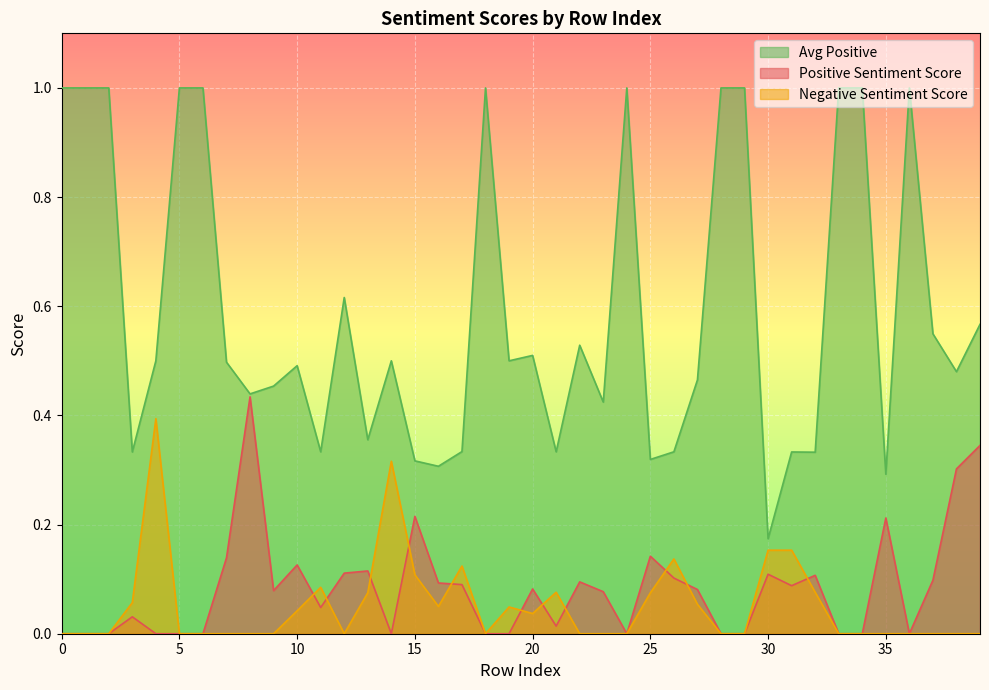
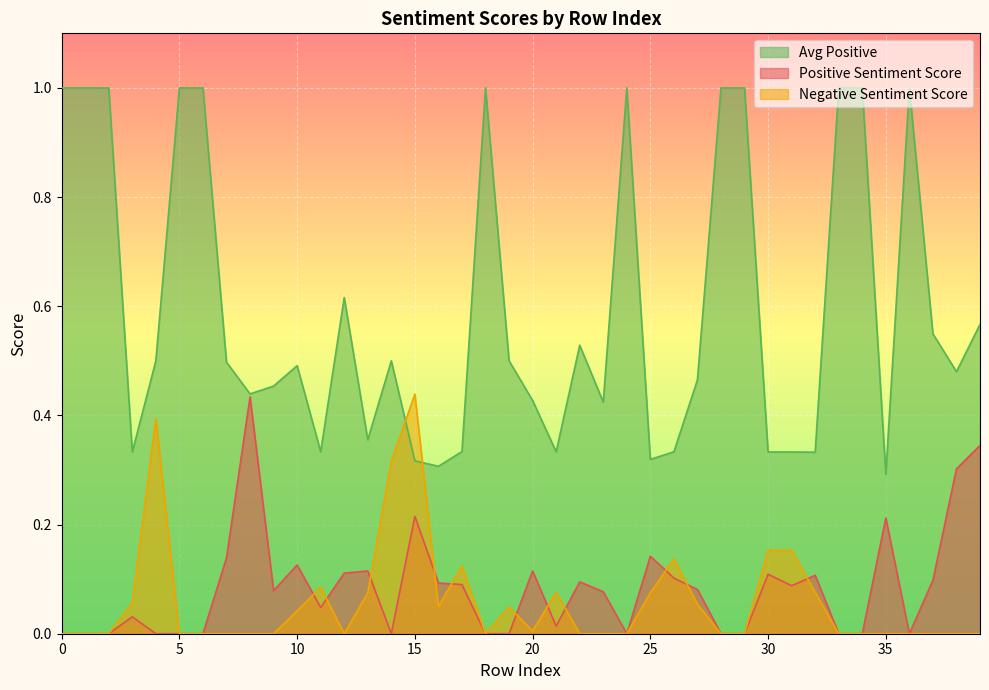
Negative Sentiment Score, 15: 0.11 -> 0.44
Avg Positive, 20: 0.51 -> 0.43
Positive Sentiment Score, 20: 0.08 -> 0.12
Negative Sentiment Score, 20: 0.04 -> 0.01
Avg Positive, 30: 0.17 -> 0.33
